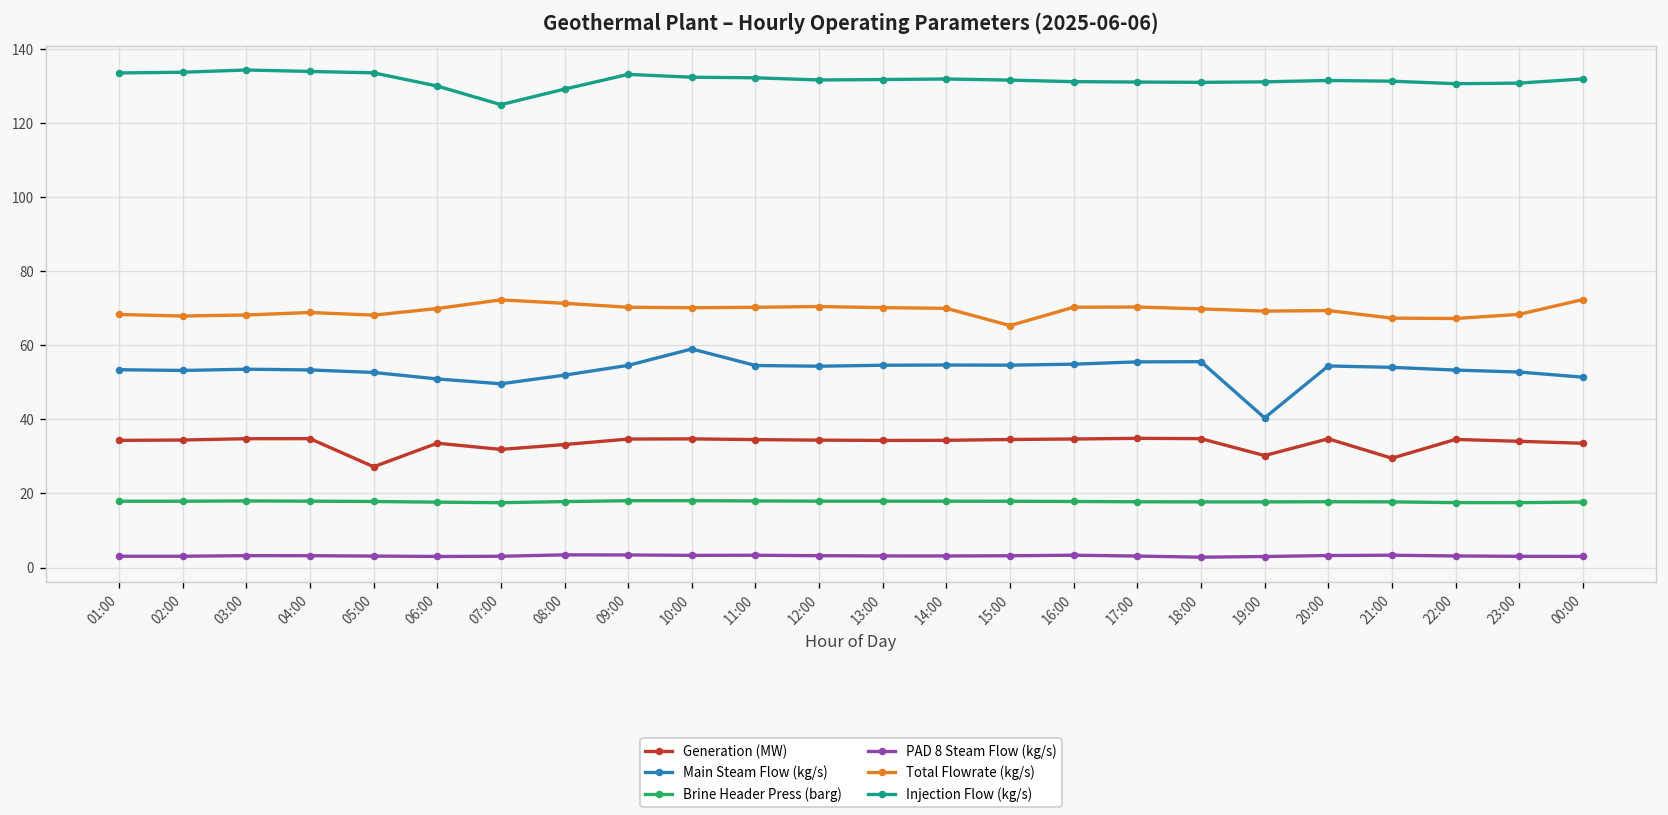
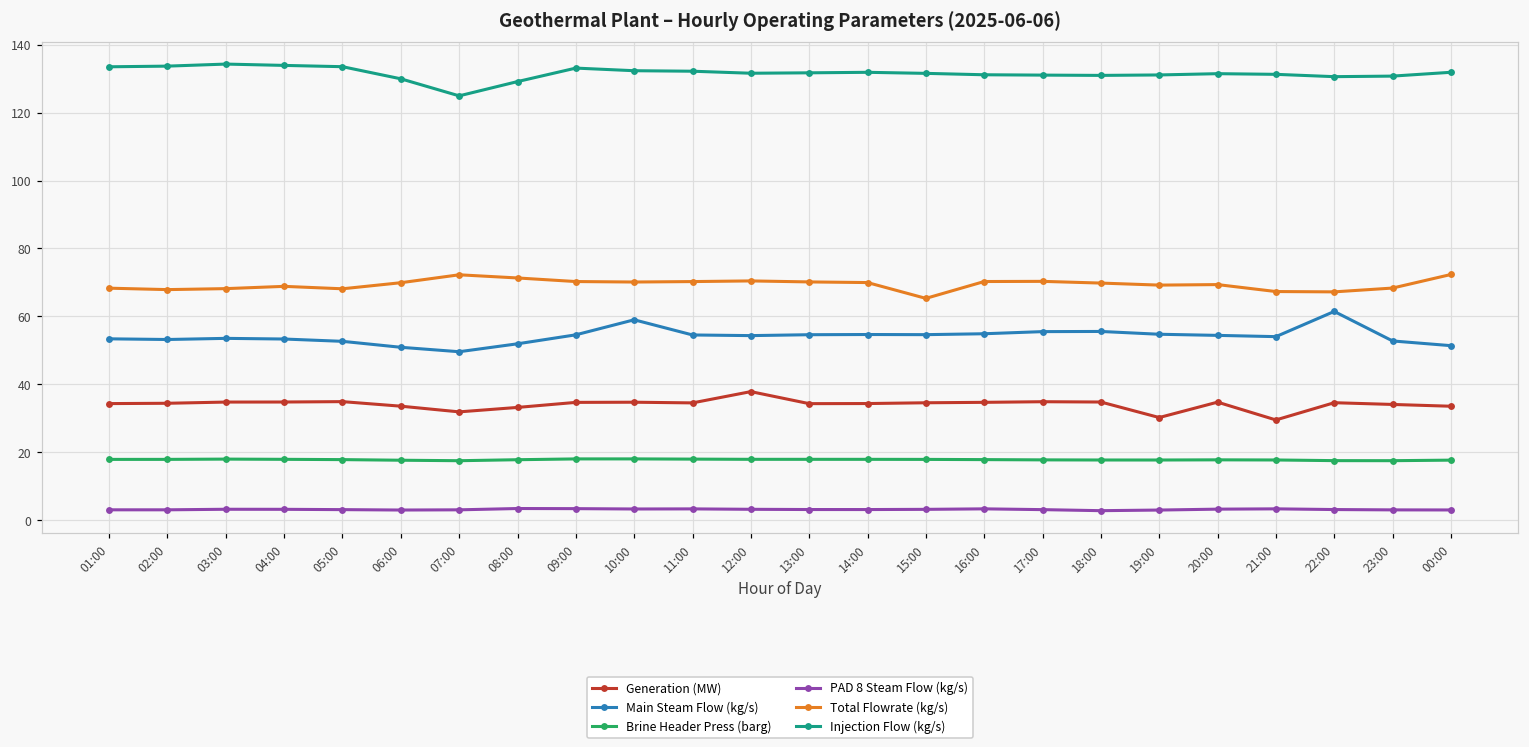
Generation (MW), 05:00: 27 -> 35
Generation (MW), 12:00: 34 -> 38
Main Steam Flow (kg/s), 19:00: 40 -> 55
Main Steam Flow (kg/s), 22:00: 53 -> 61
